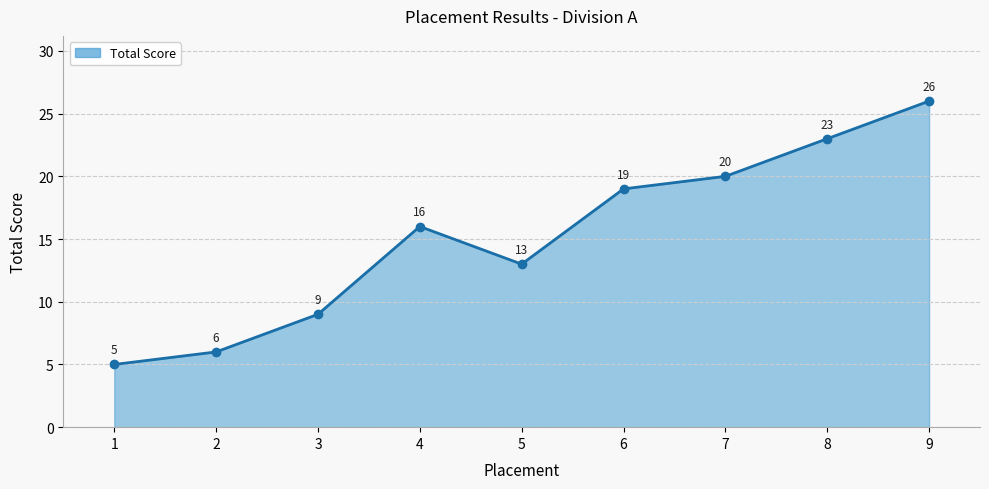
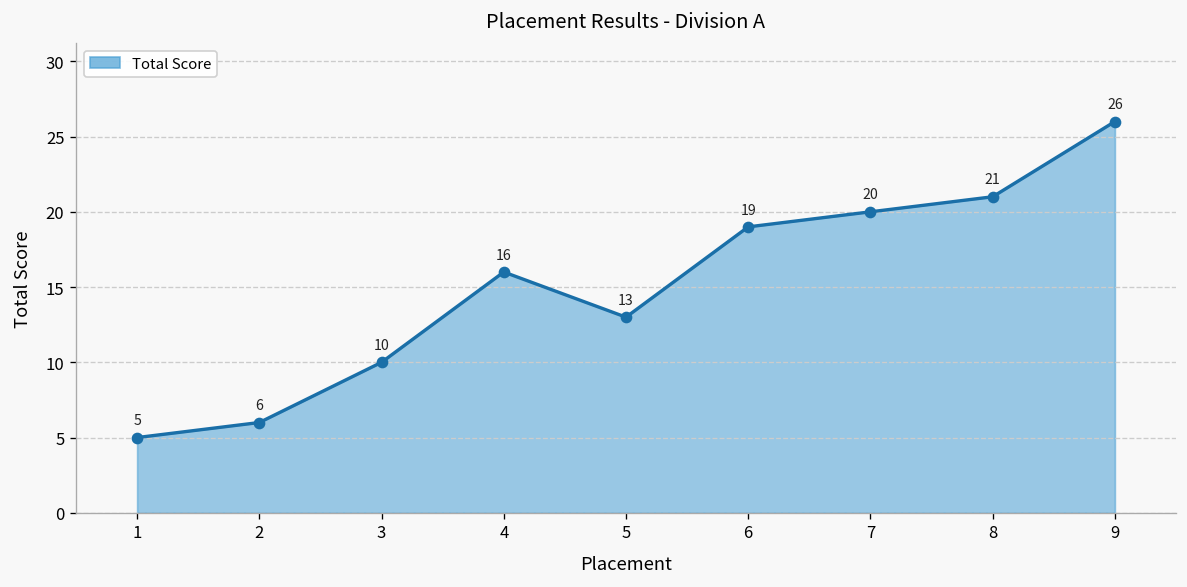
3: 9 -> 10
8: 23 -> 21
